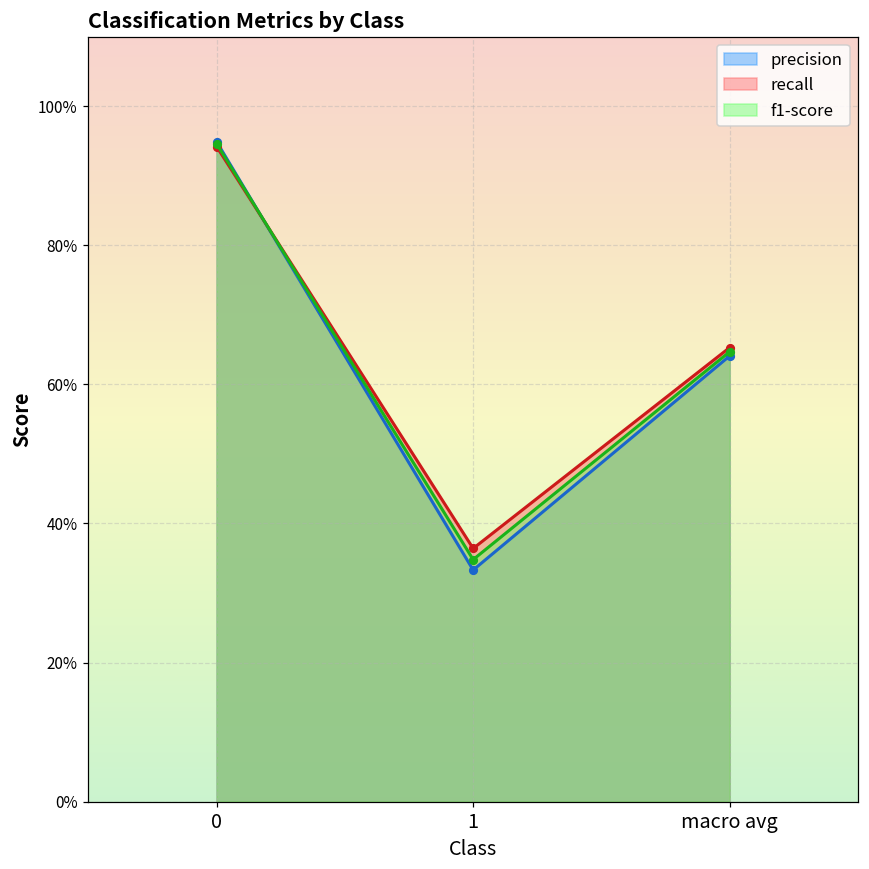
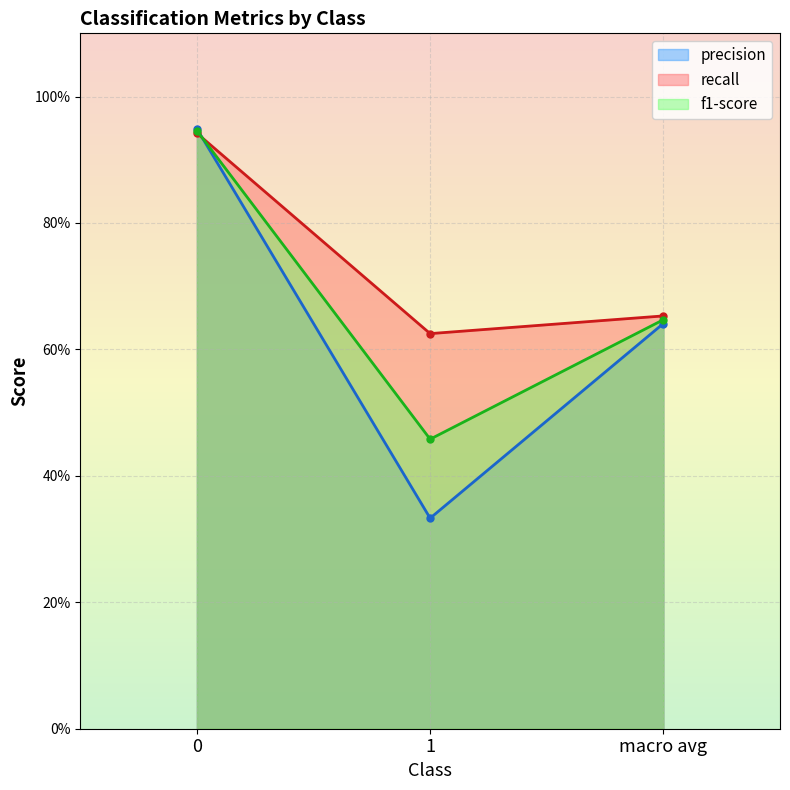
recall, 1: 36% -> 63%
f1-score, 1: 35% -> 46%
